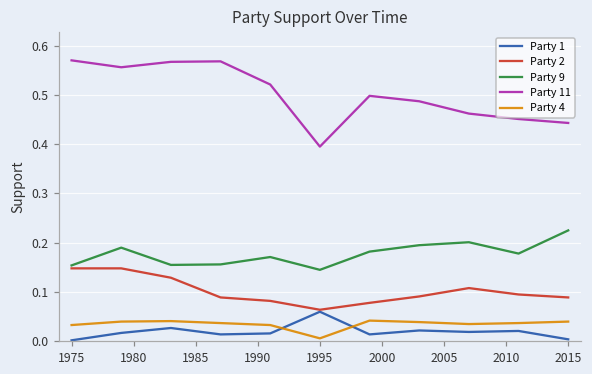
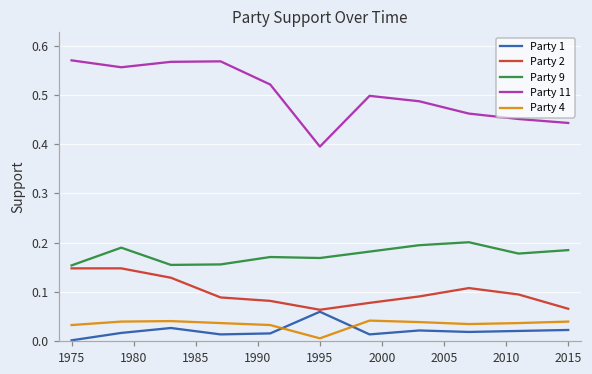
Party 9, 1995: 0.15 -> 0.17
Party 1, 2015: 0.00 -> 0.02
Party 2, 2015: 0.09 -> 0.07
Party 9, 2015: 0.23 -> 0.19
